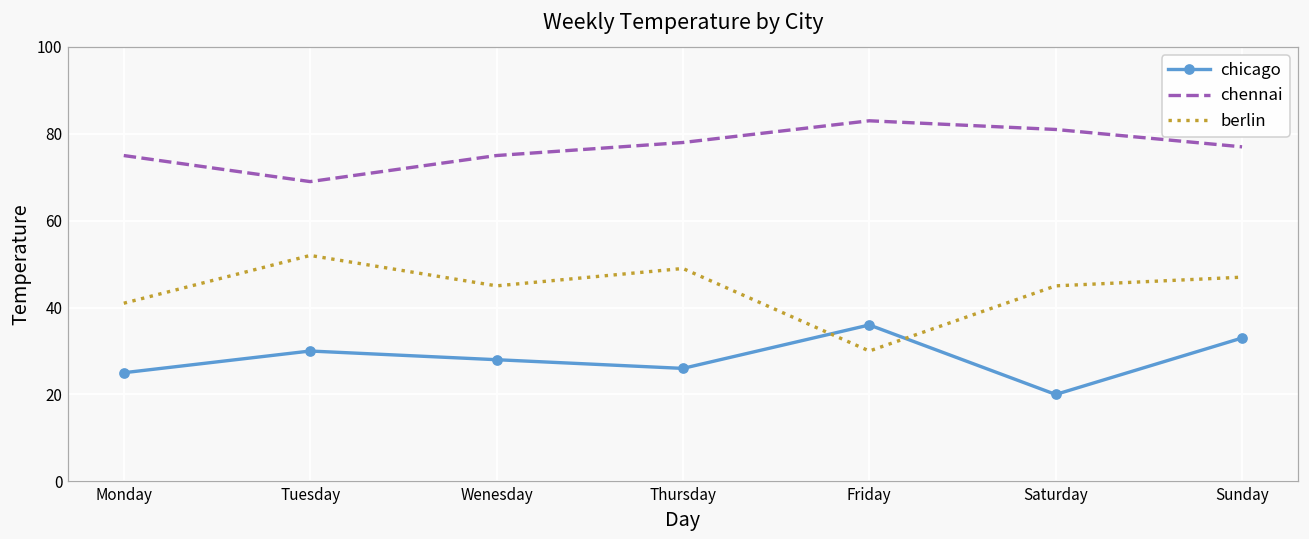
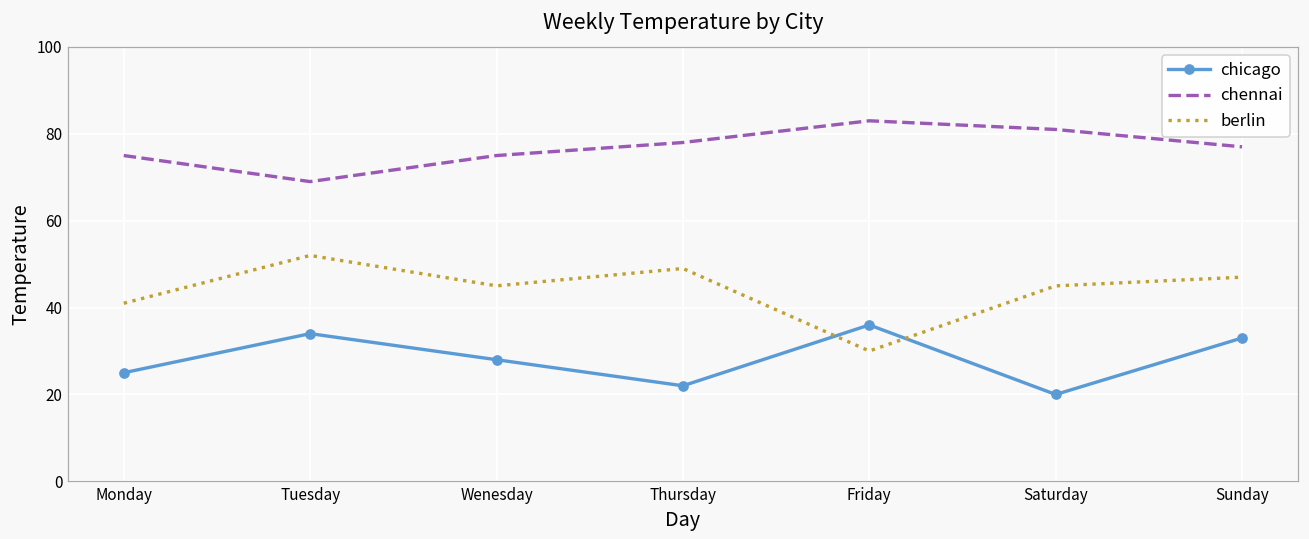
chicago, Tuesday: 30 -> 34
chicago, Thursday: 26 -> 22
